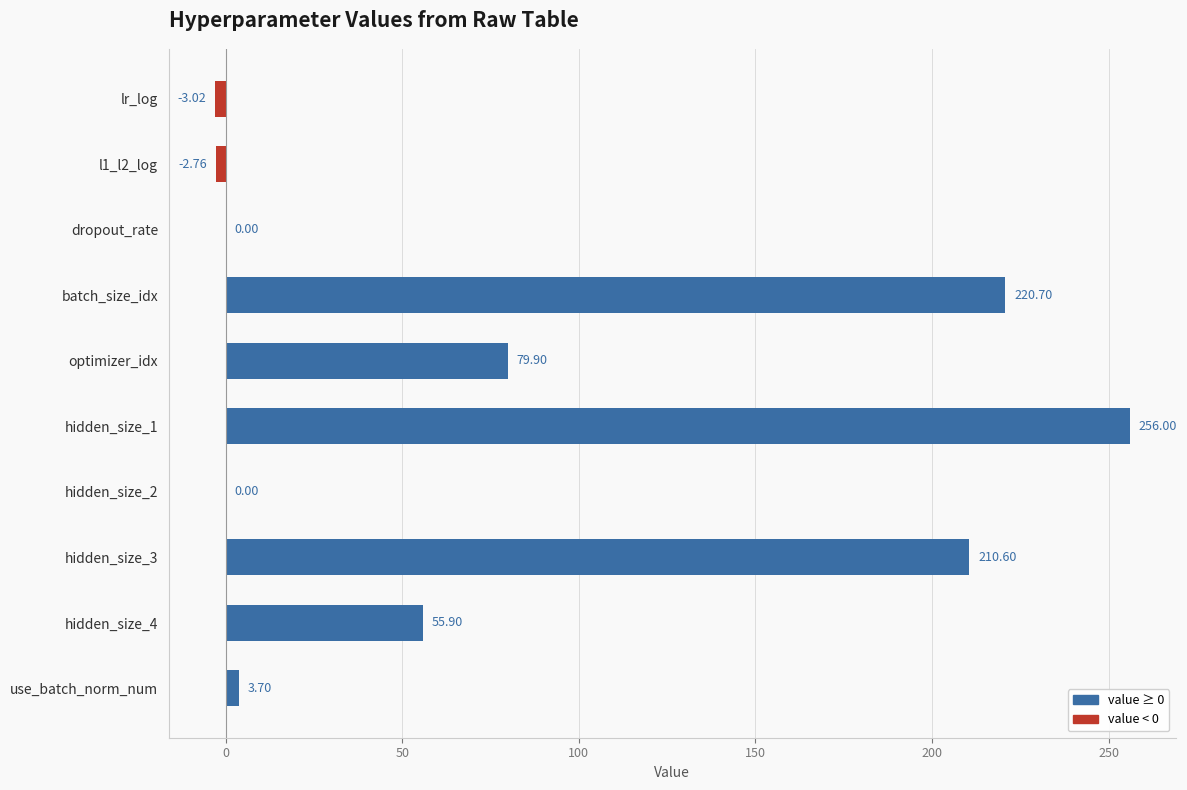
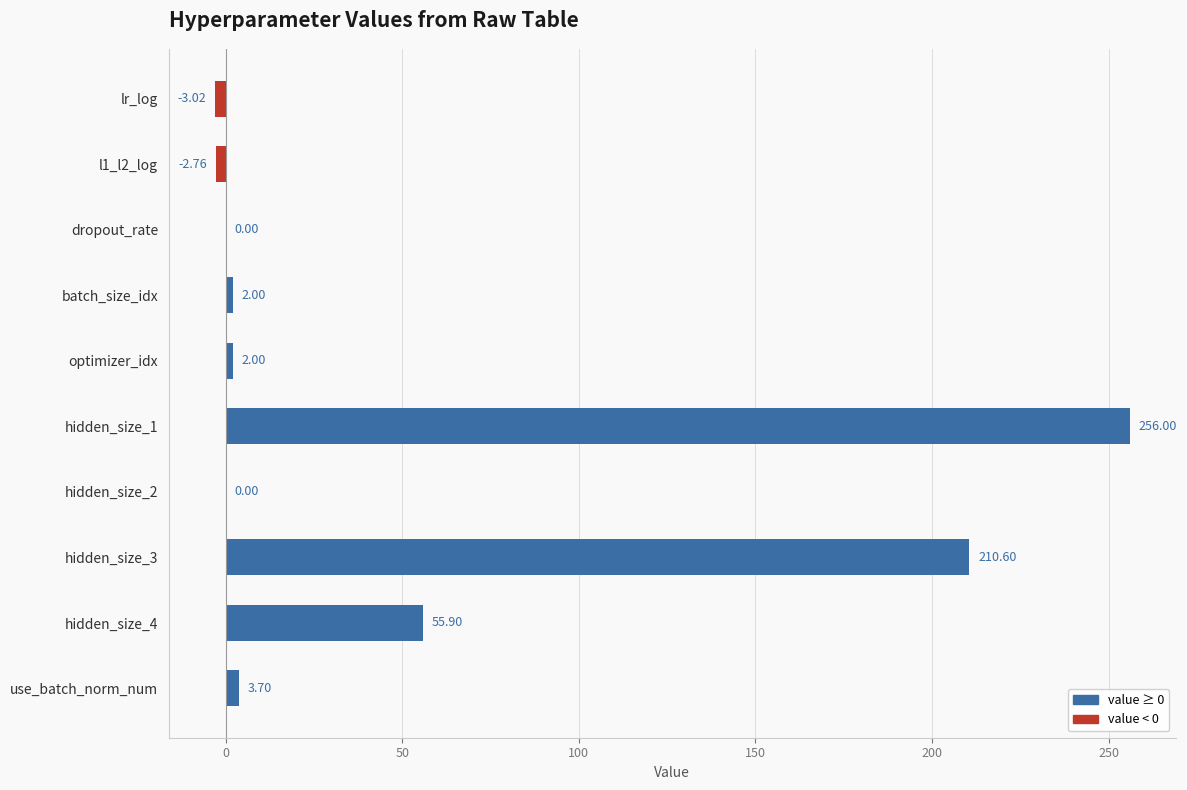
batch_size_idx: 220.70 -> 2.00
optimizer_idx: 79.90 -> 2.00
